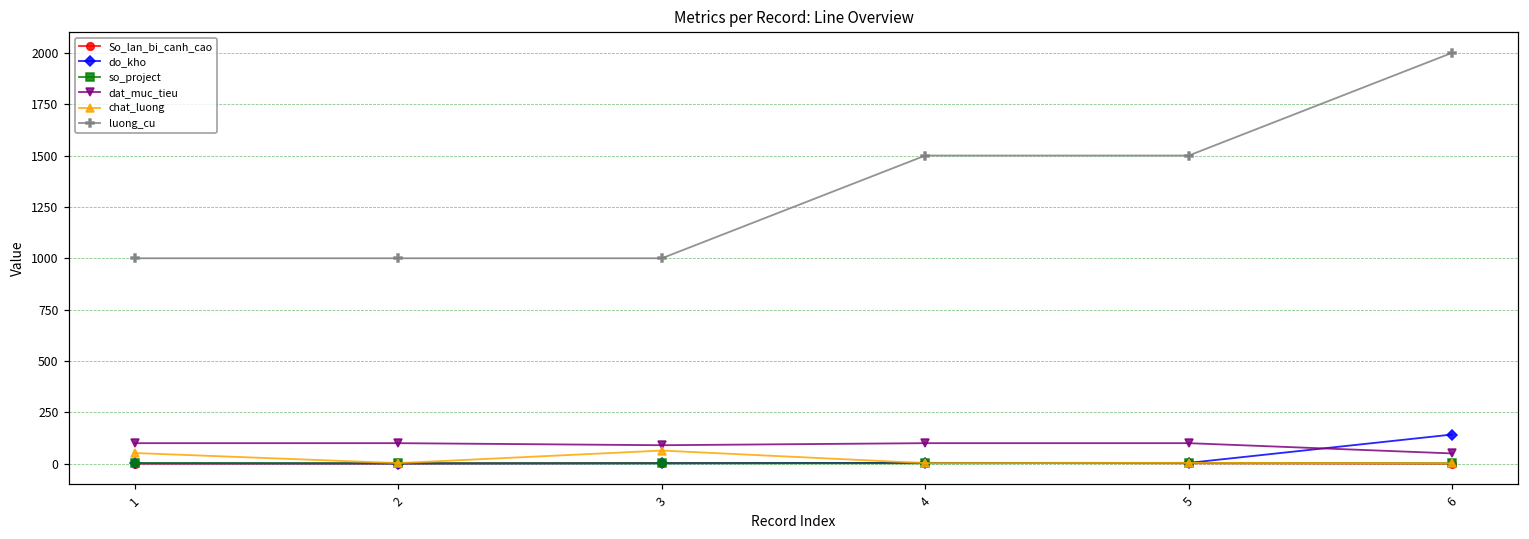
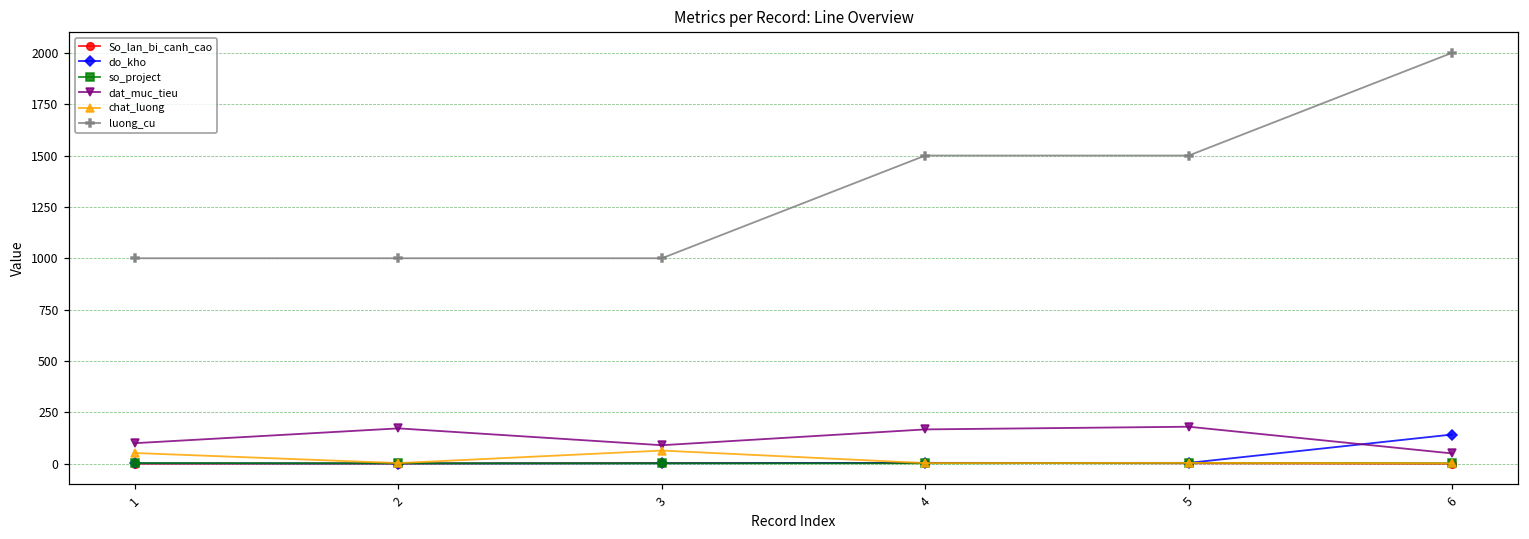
dat_muc_tieu, 2: 100 -> 170
dat_muc_tieu, 4: 100 -> 170
dat_muc_tieu, 5: 100 -> 180
